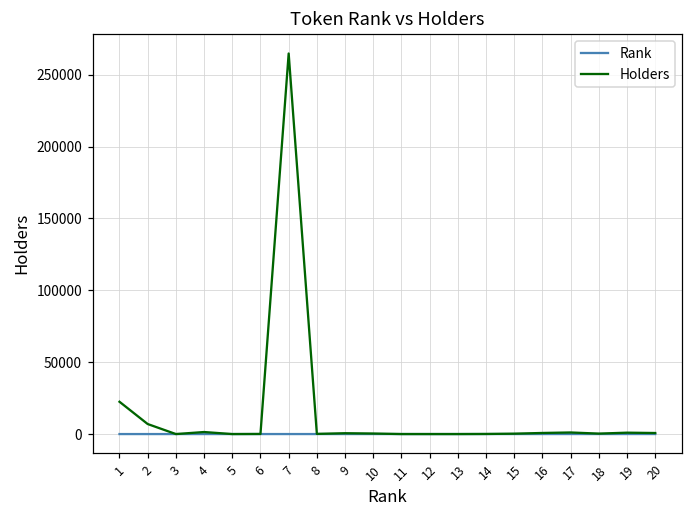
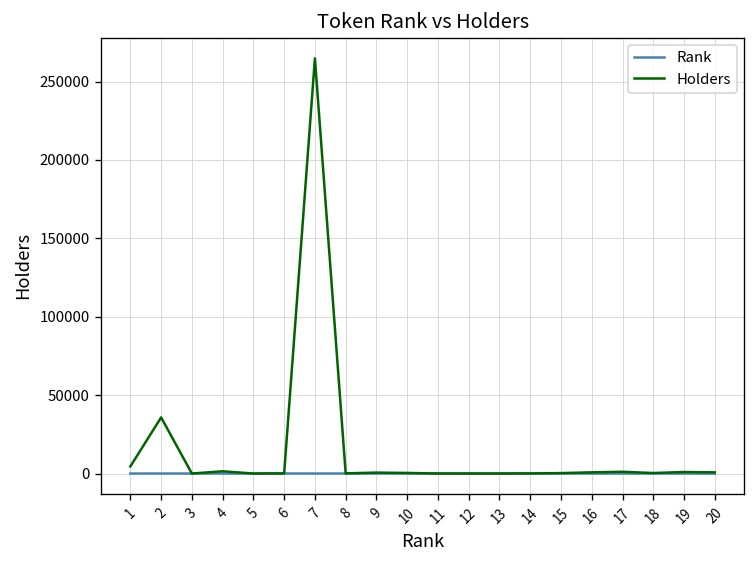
Holders, 1: 22000 -> 5000
Holders, 2: 7000 -> 36000
